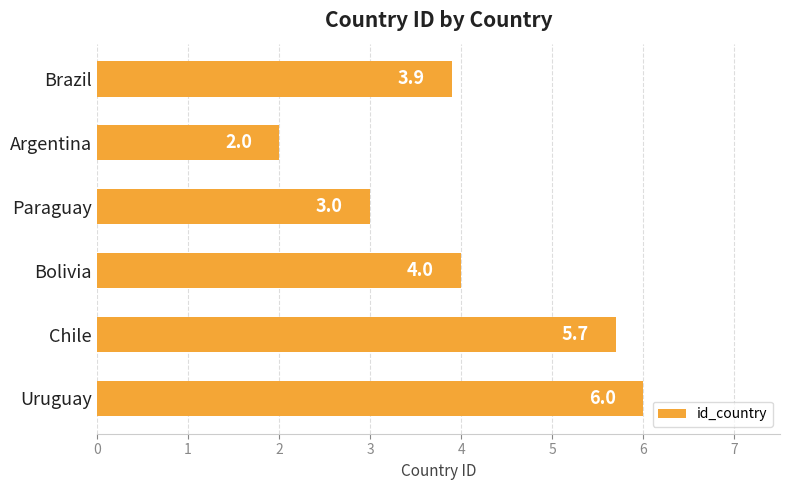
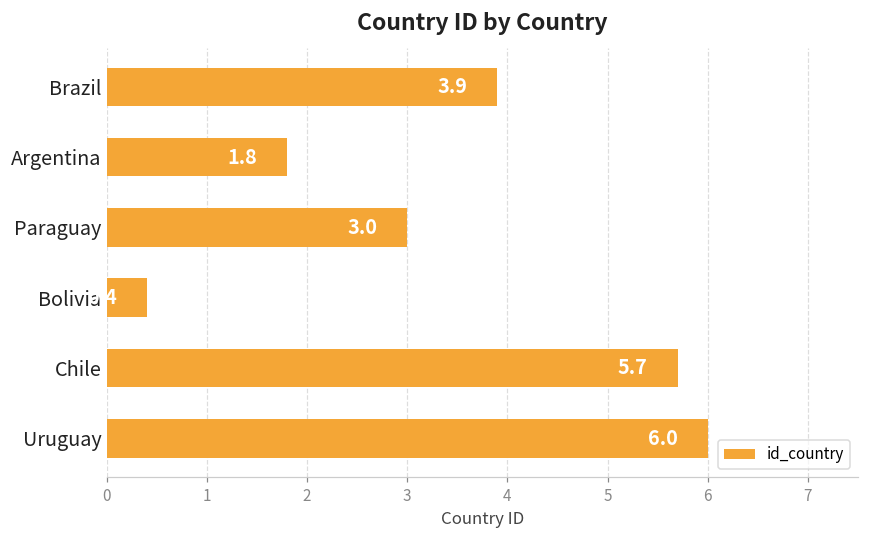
Argentina: 2.0 -> 1.8
Bolivia: 4.0 -> 0.4
